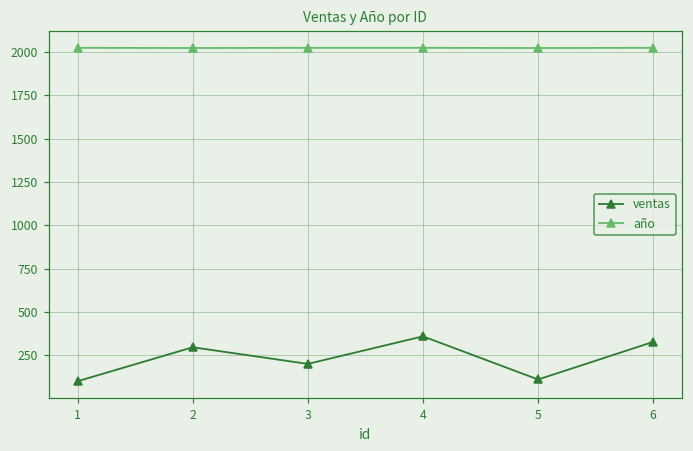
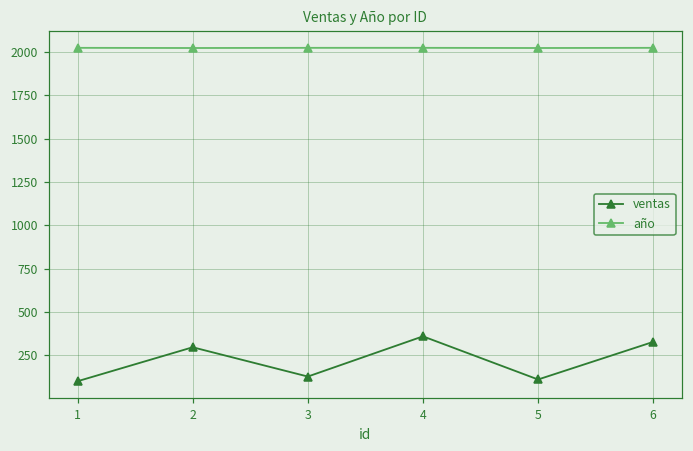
ventas, 3: 200 -> 130
